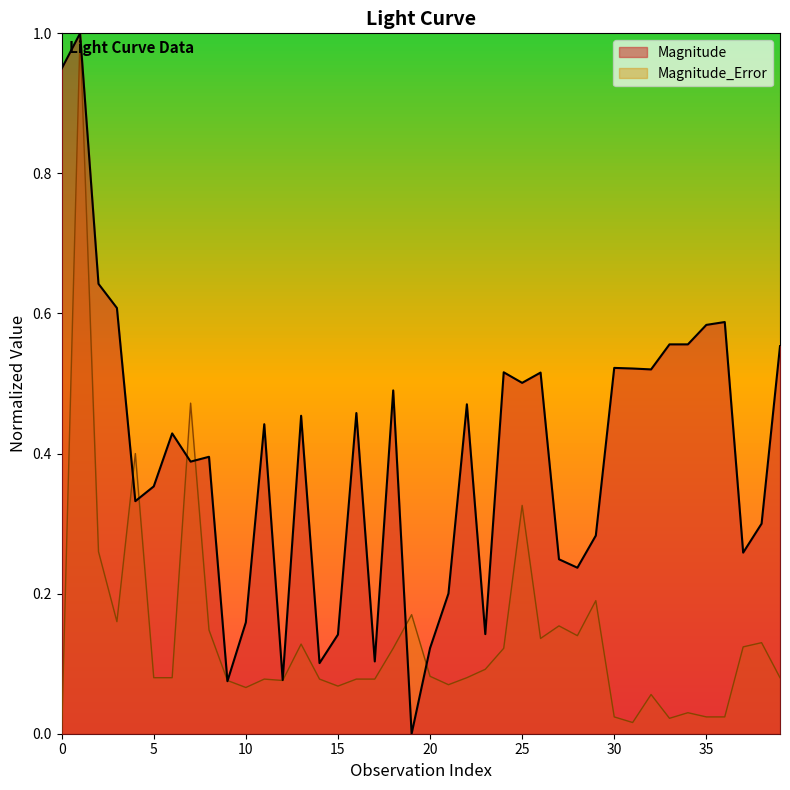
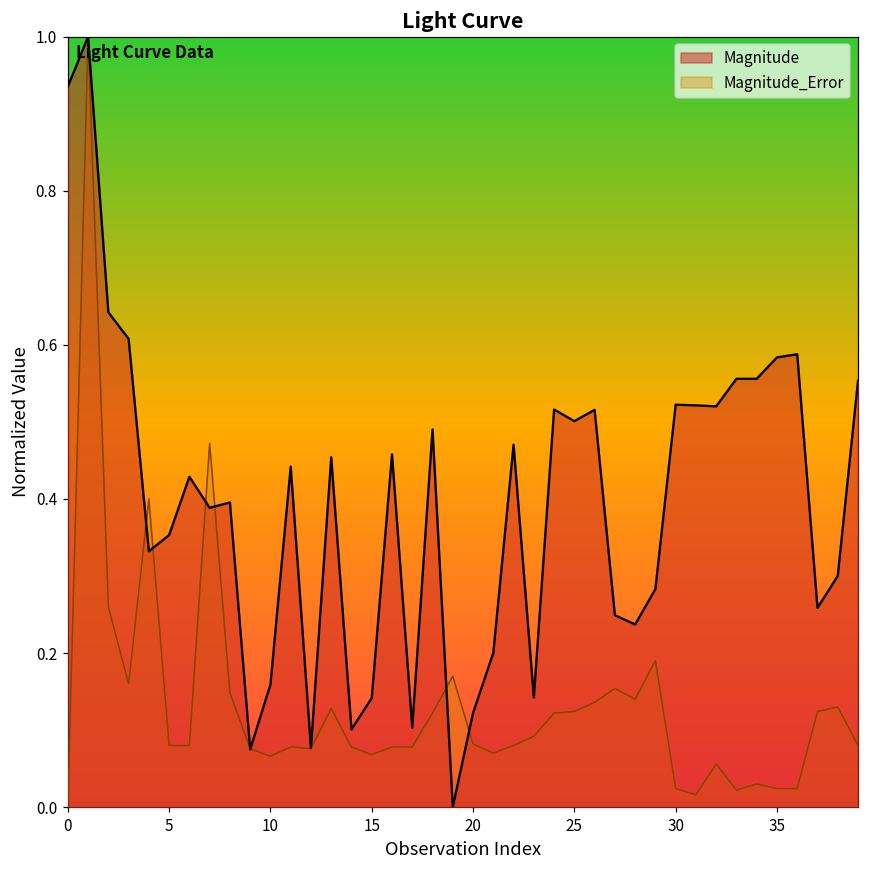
Magnitude, 0: 0.95 -> 0.94
Magnitude_Error, 25: 0.33 -> 0.12
